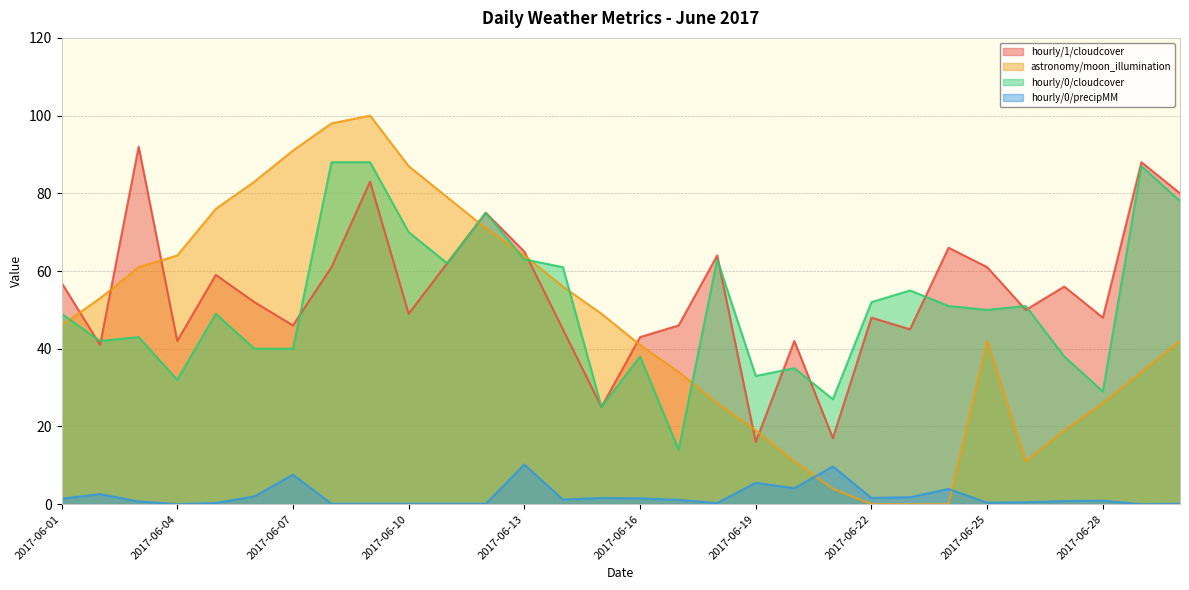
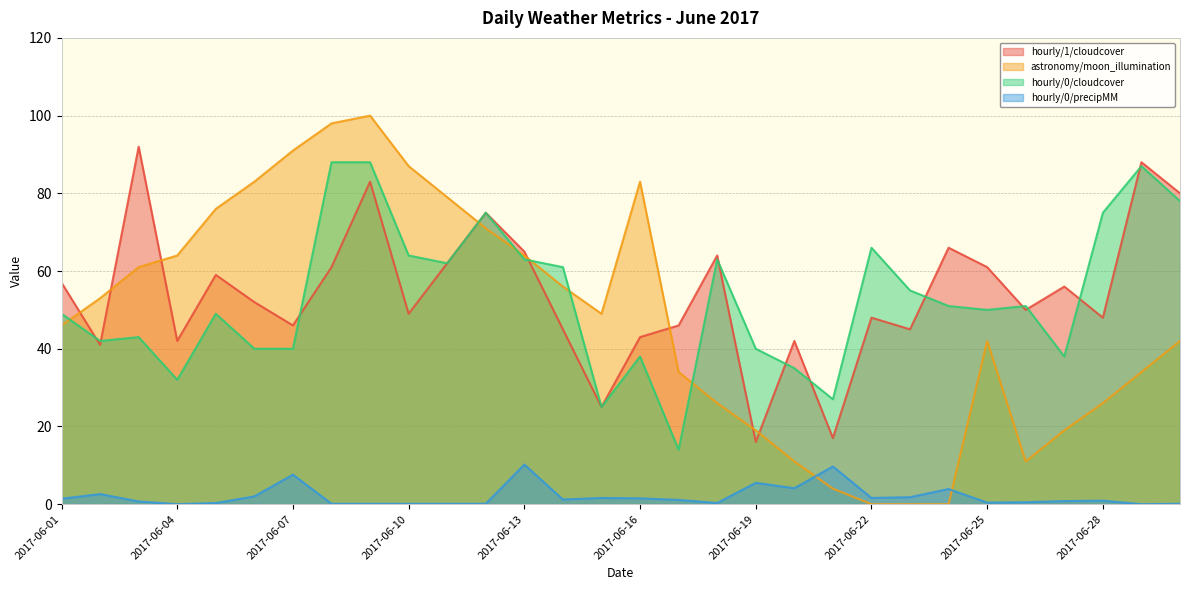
hourly/0/cloudcover, 2017-06-10: 70 -> 64
astronomy/moon_illumination, 2017-06-16: 41 -> 83
hourly/0/cloudcover, 2017-06-19: 33 -> 40
hourly/0/cloudcover, 2017-06-22: 52 -> 66
hourly/0/cloudcover, 2017-06-28: 29 -> 75
